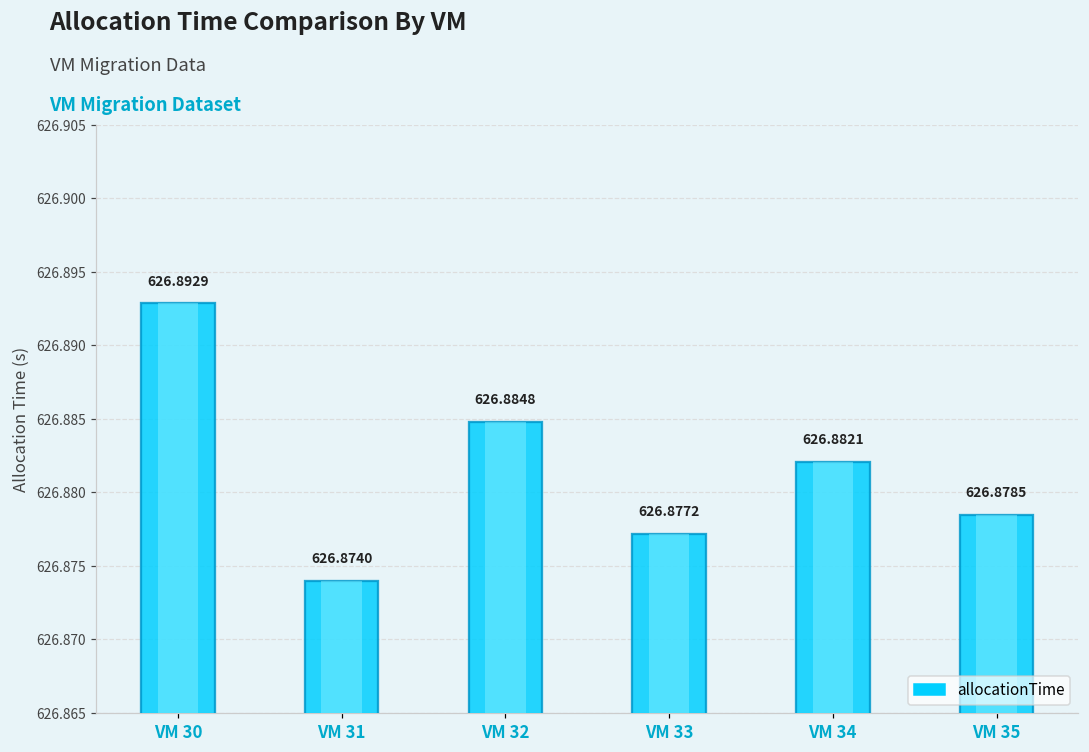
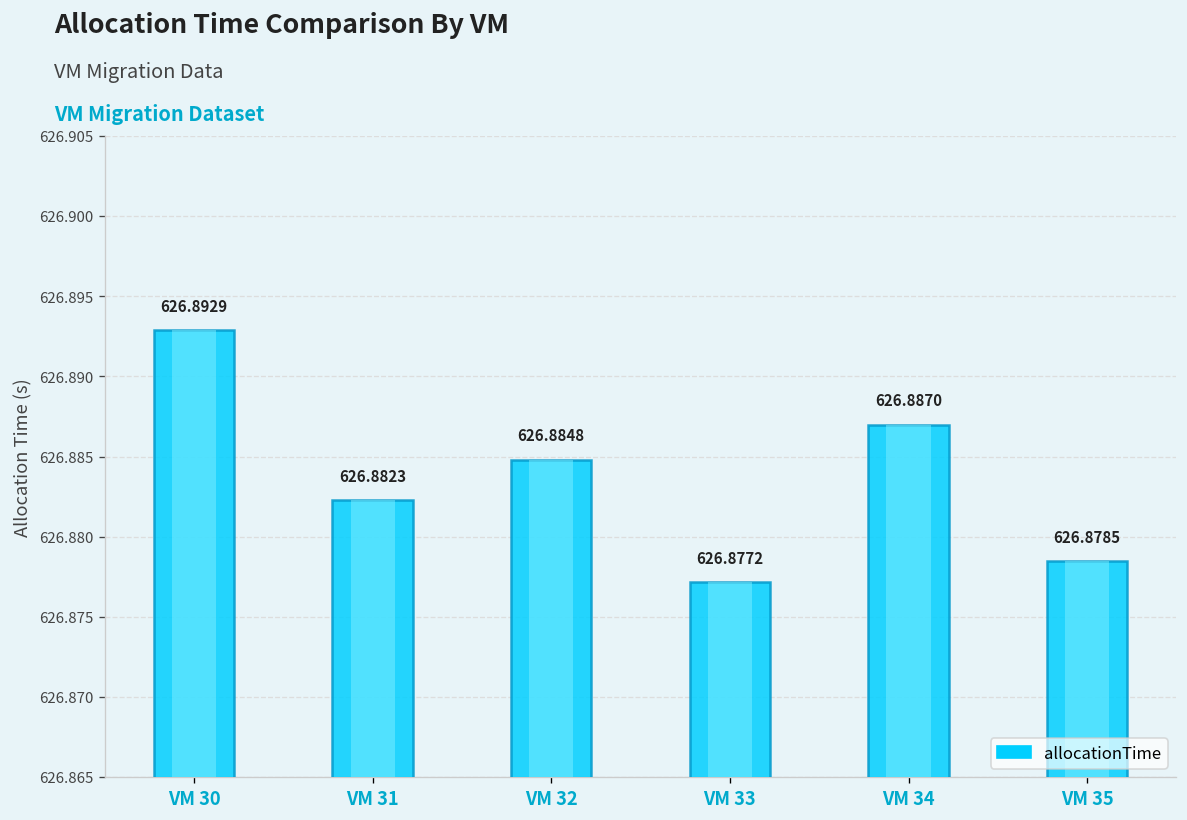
VM 31: 626.8740 -> 626.8823
VM 34: 626.8821 -> 626.8870
